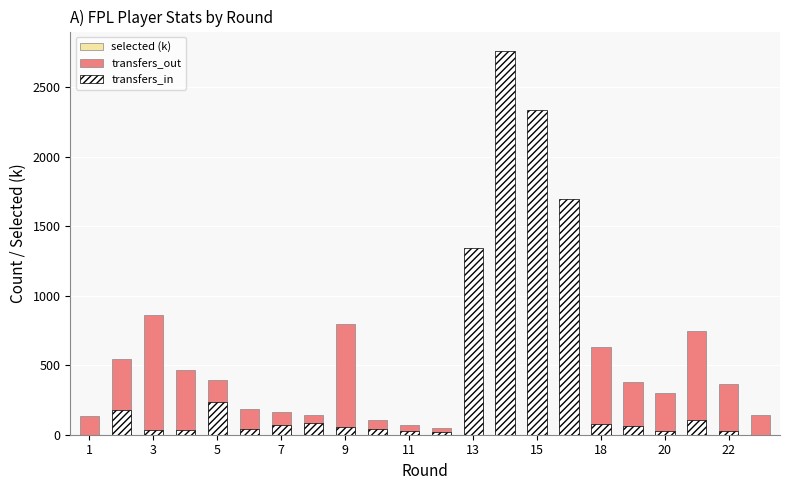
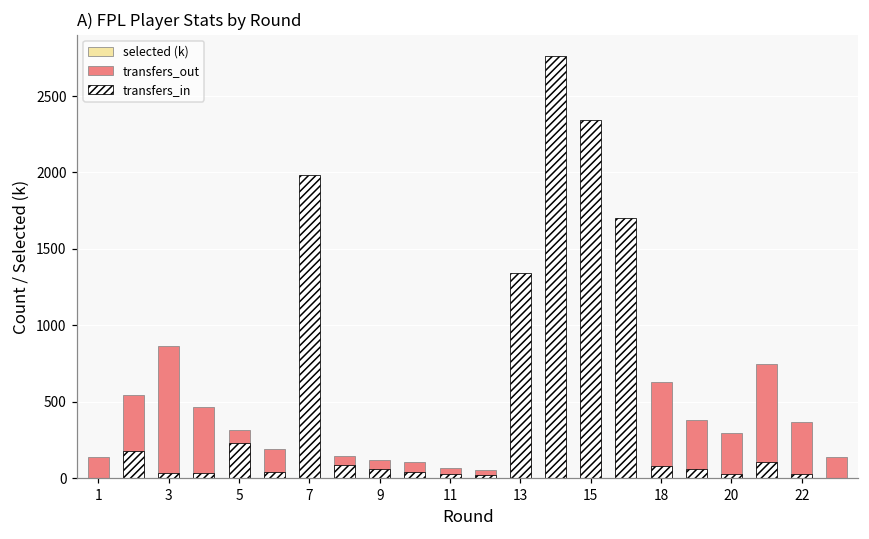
transfers_out, 5: 390 -> 320
transfers_in, 7: 70 -> 1980
transfers_out, 9: 800 -> 120
